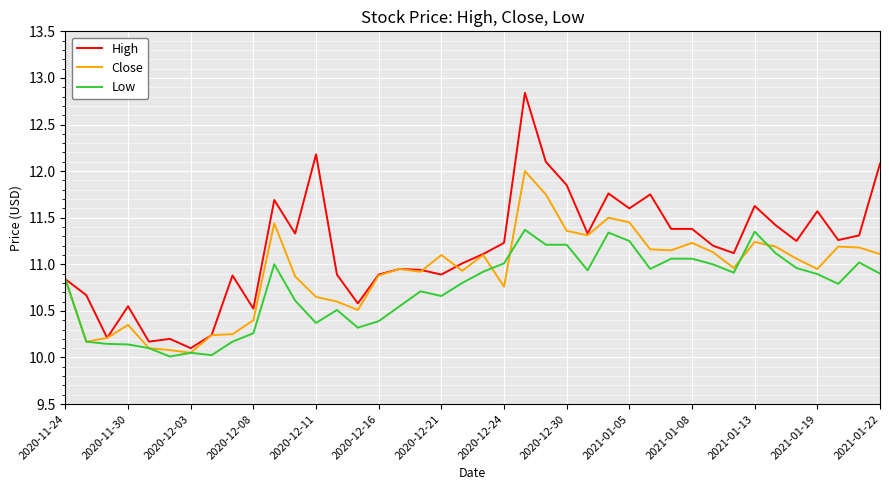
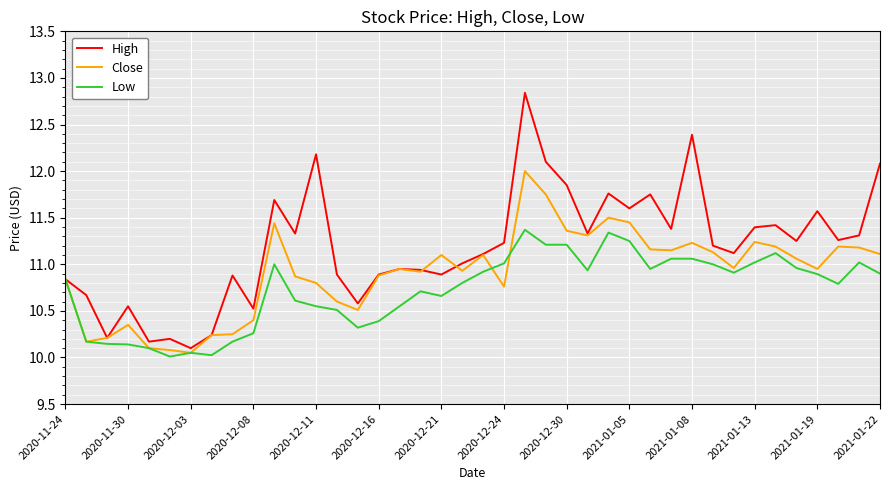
Close, 2020-12-11: 10.7 -> 10.8
Low, 2020-12-11: 10.4 -> 10.6
High, 2021-01-08: 11.4 -> 12.4
High, 2021-01-13: 11.6 -> 11.4
Low, 2021-01-13: 11.4 -> 11.0
